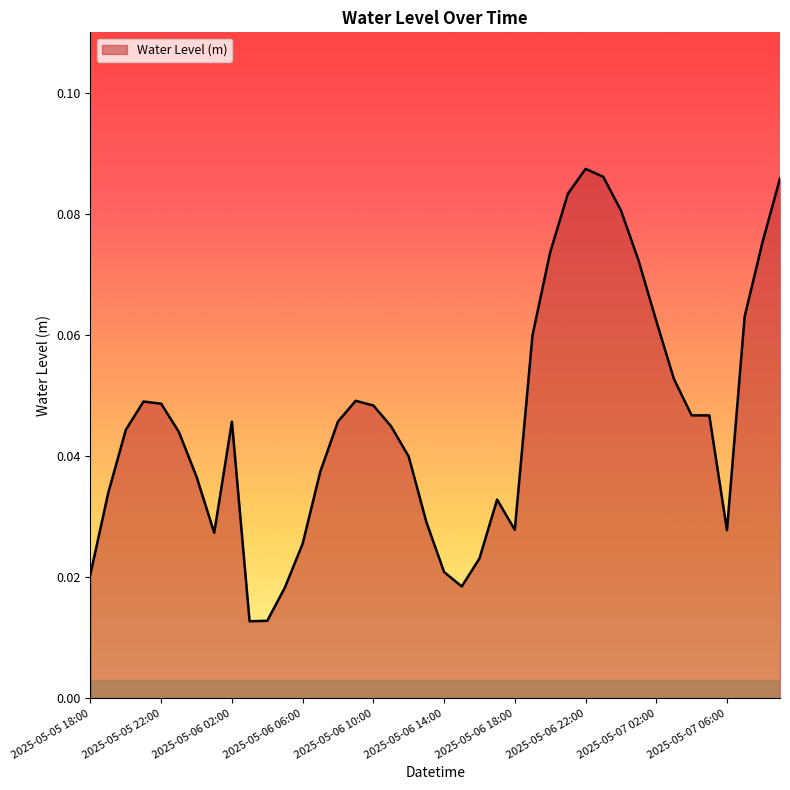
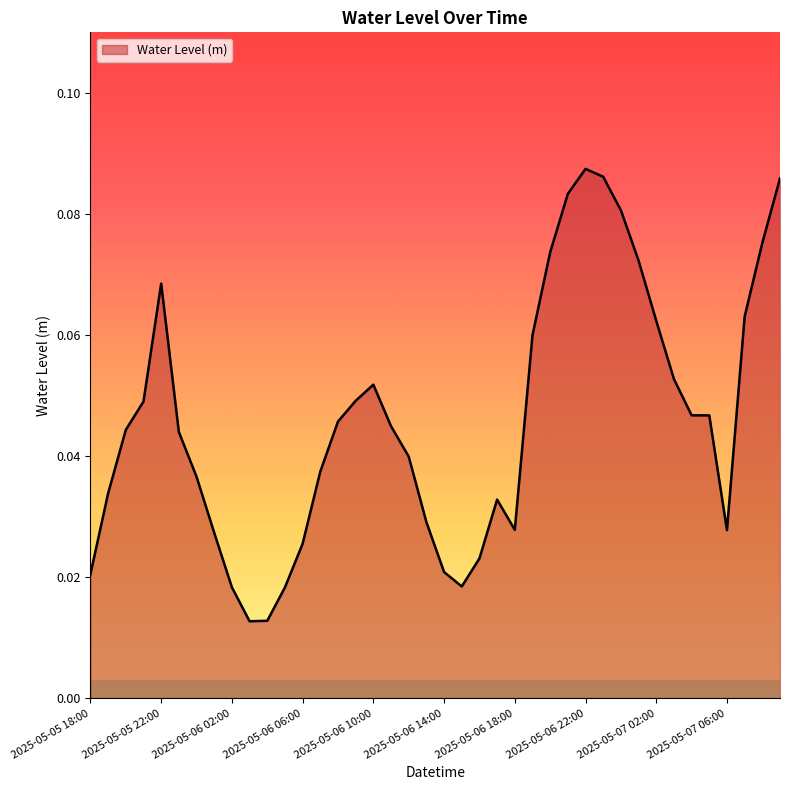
2025-05-05 22:00: 0.049 -> 0.069
2025-05-06 02:00: 0.046 -> 0.018
2025-05-06 10:00: 0.048 -> 0.052
